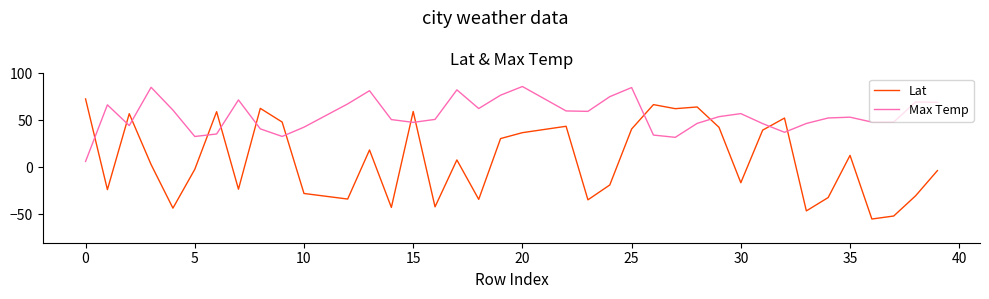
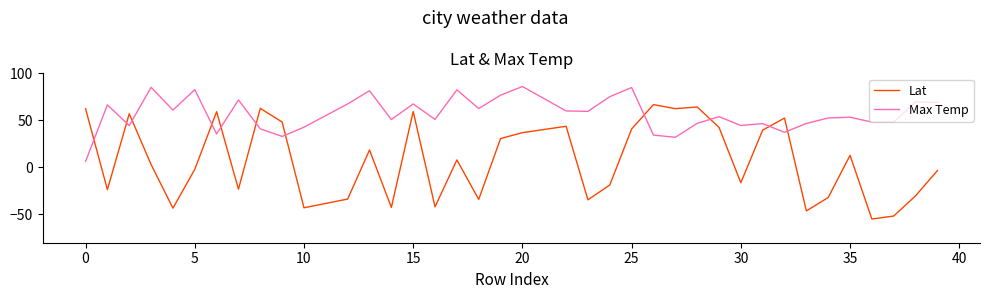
Lat, 0: 70 -> 60
Max Temp, 5: 30 -> 80
Lat, 10: -30 -> -40
Max Temp, 15: 50 -> 70
Max Temp, 30: 60 -> 40
